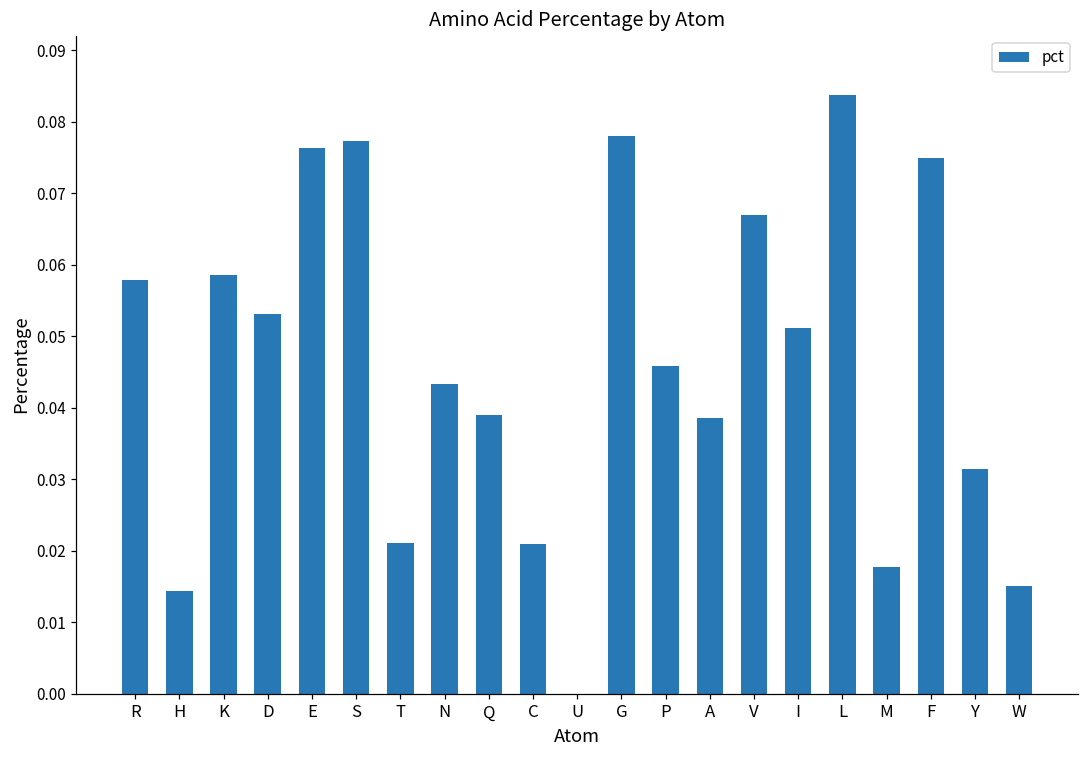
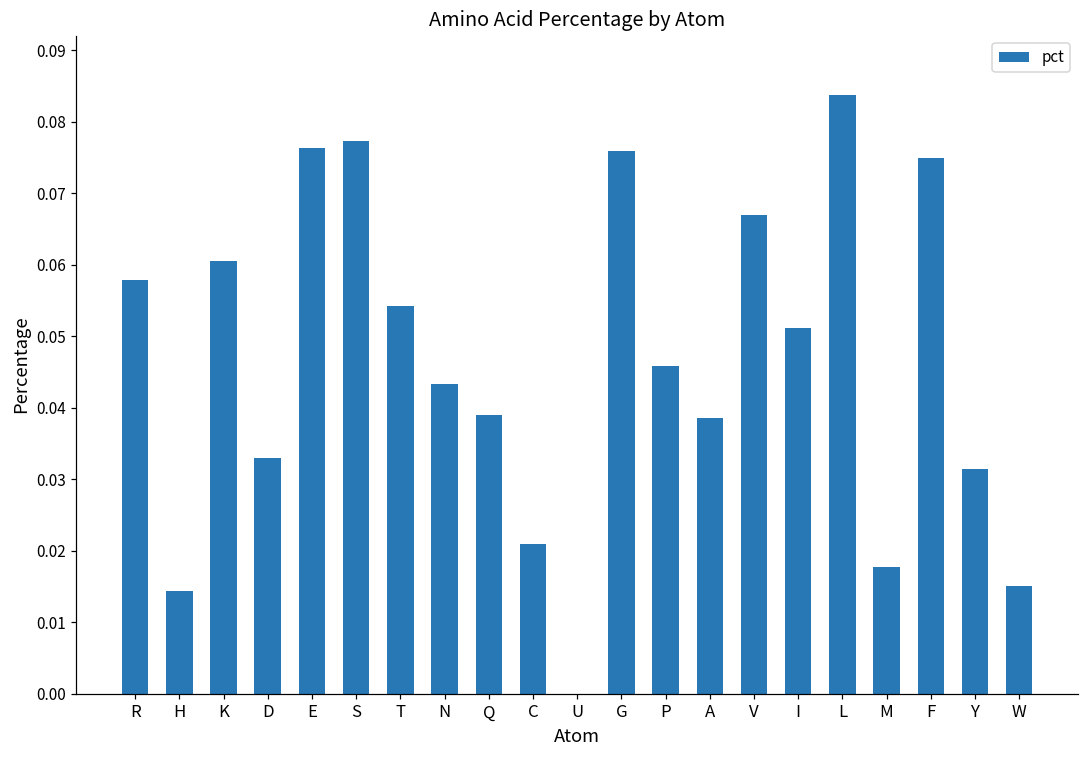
K: 0.059 -> 0.060
D: 0.053 -> 0.033
T: 0.021 -> 0.054
G: 0.078 -> 0.076
